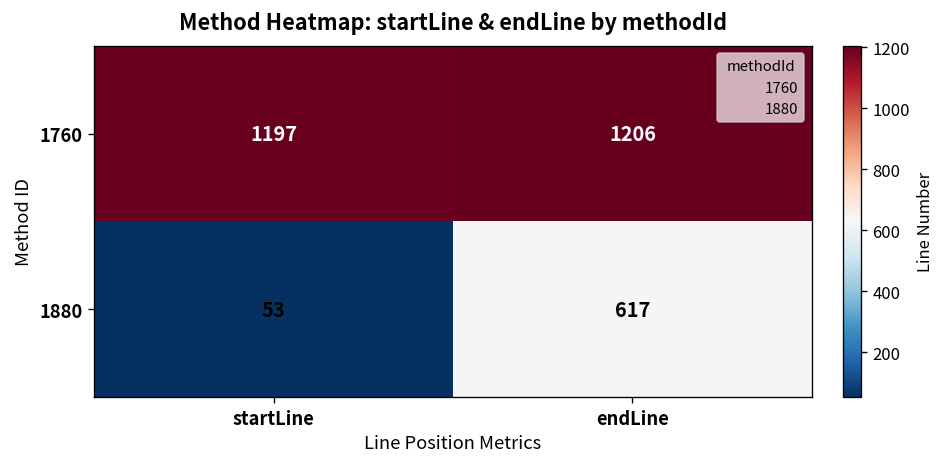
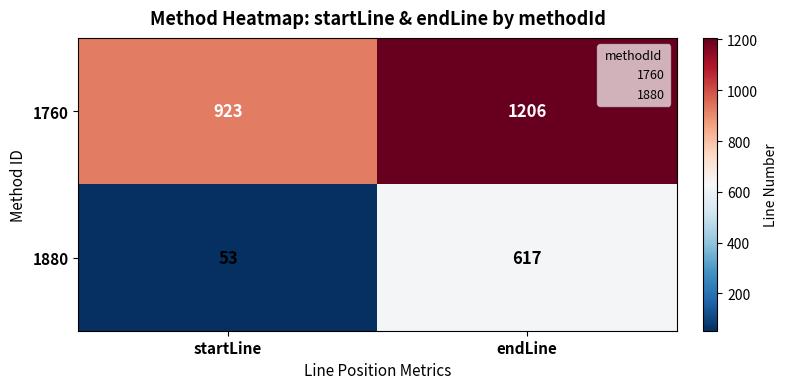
1760, startLine: 1197 -> 923
